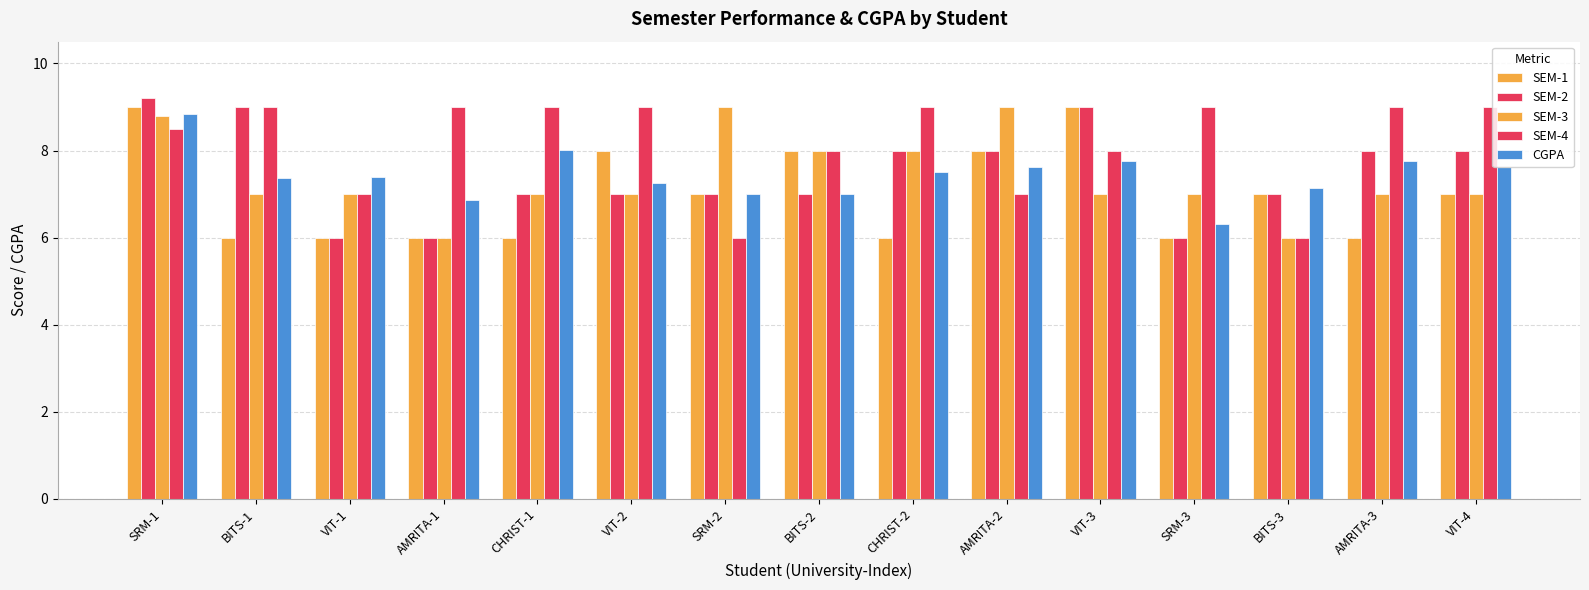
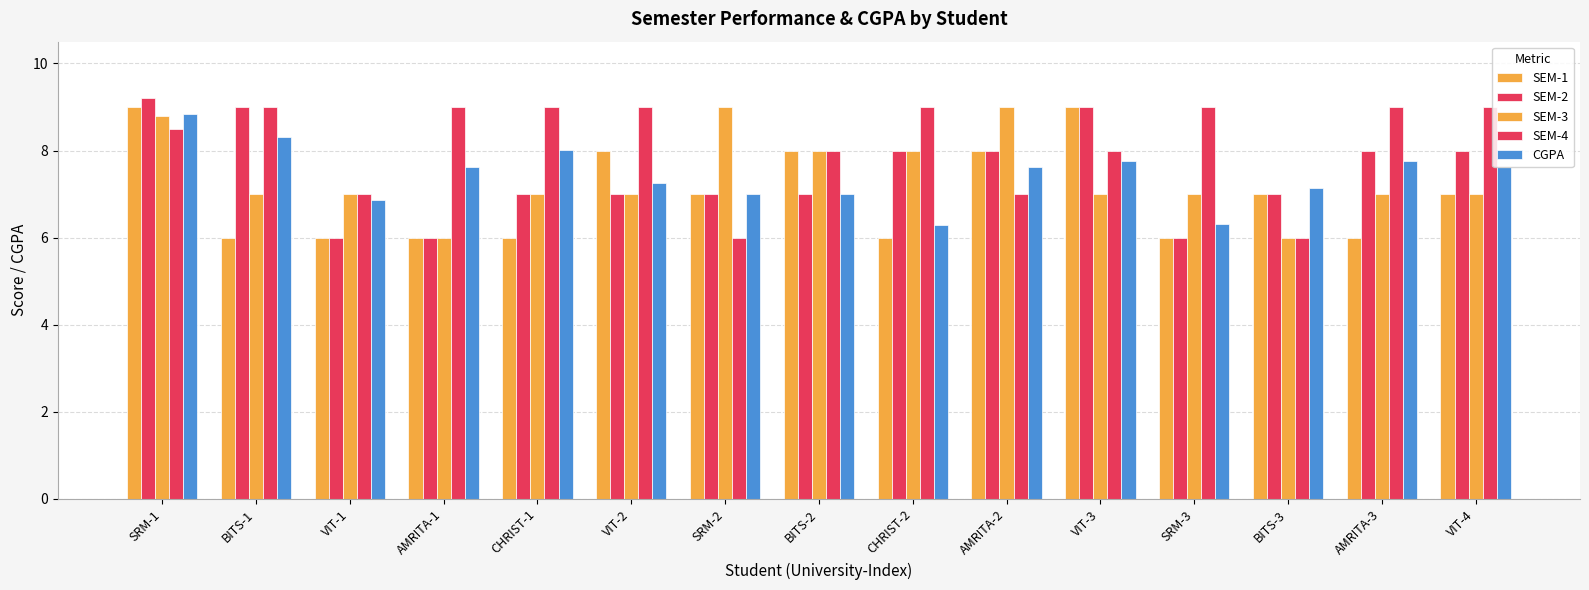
CGPA, BITS-1: 7.4 -> 8.3
CGPA, VIT-1: 7.4 -> 6.9
CGPA, AMRITA-1: 6.9 -> 7.6
CGPA, CHRIST-2: 7.5 -> 6.3
